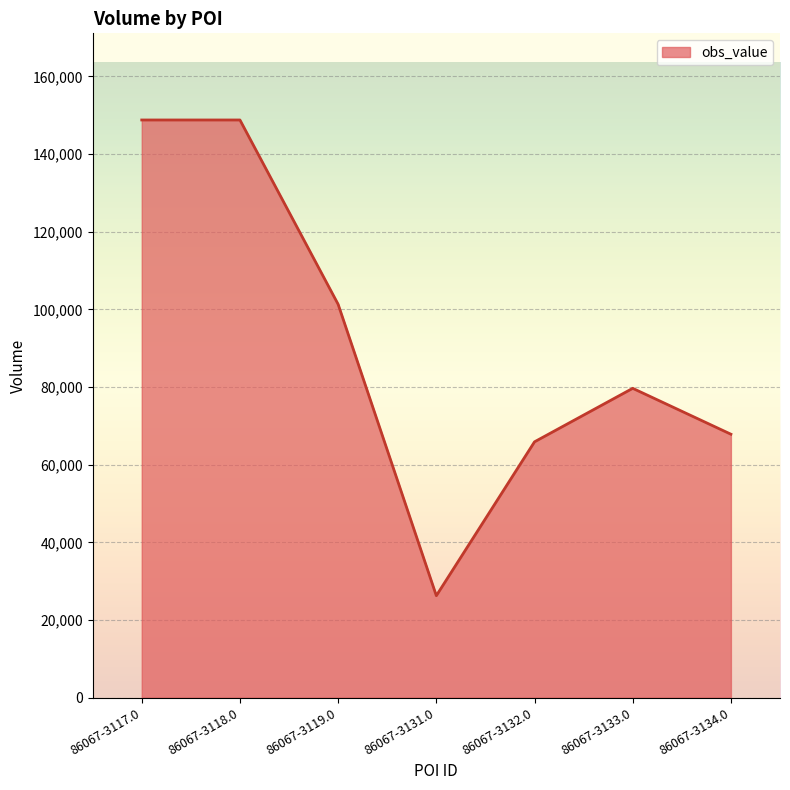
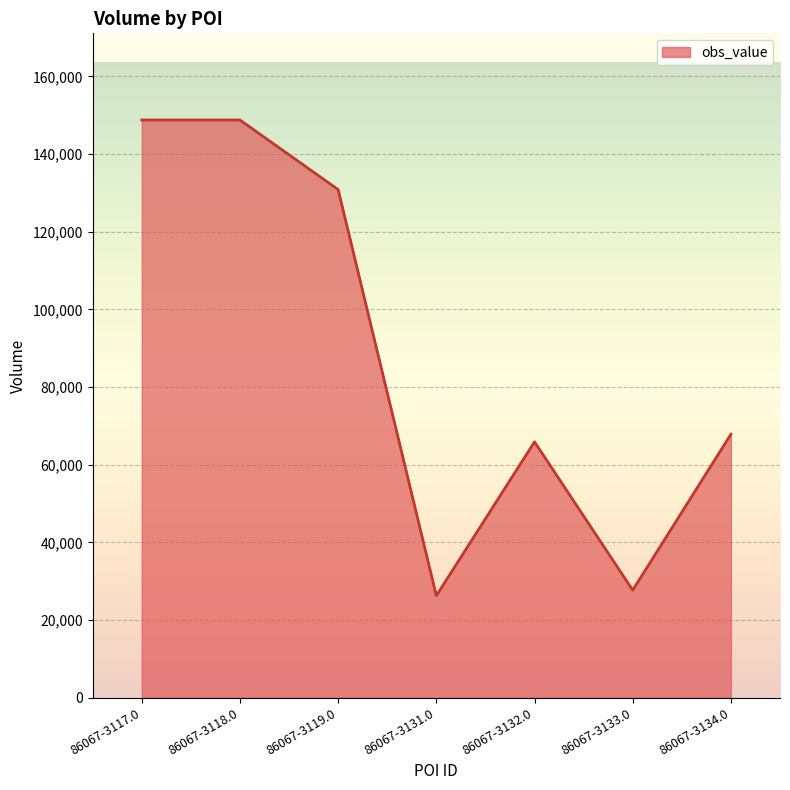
86067-3119.0: 101,000 -> 131,000
86067-3133.0: 80,000 -> 28,000
